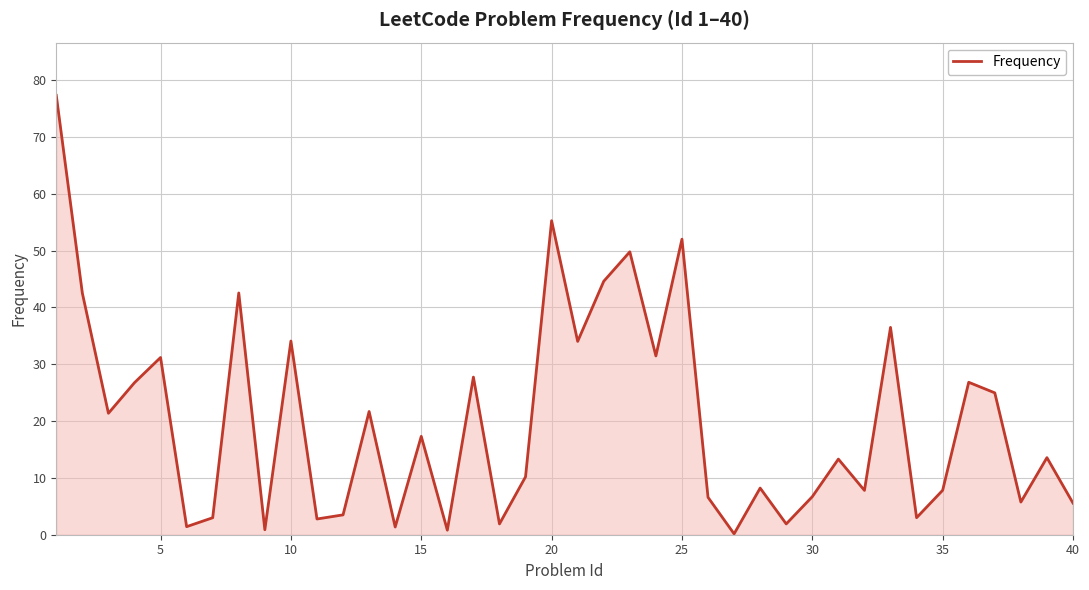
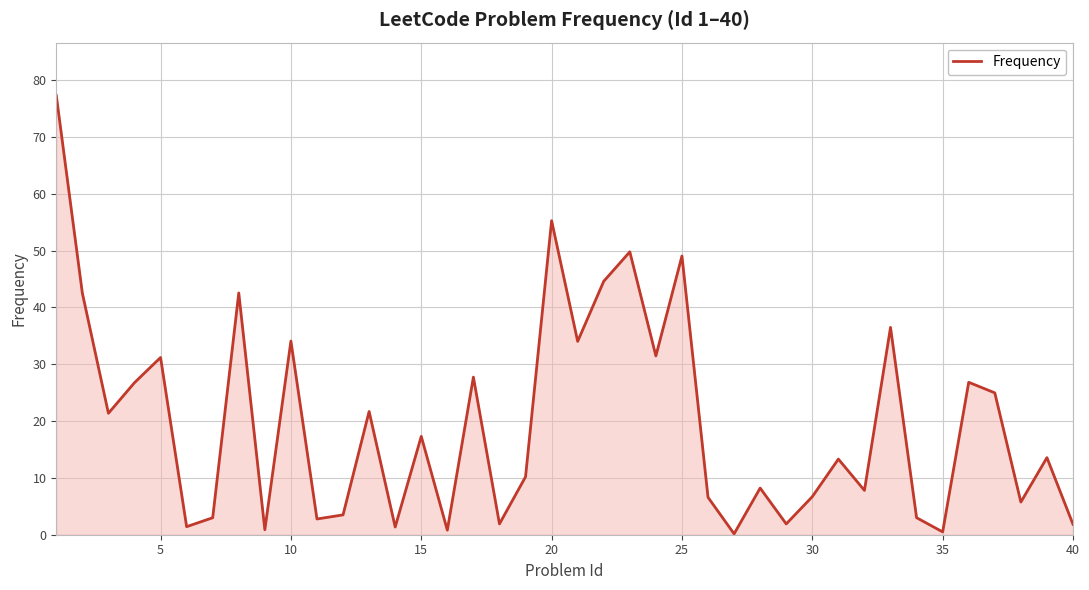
25: 52 -> 49
35: 8 -> 0
40: 6 -> 2
